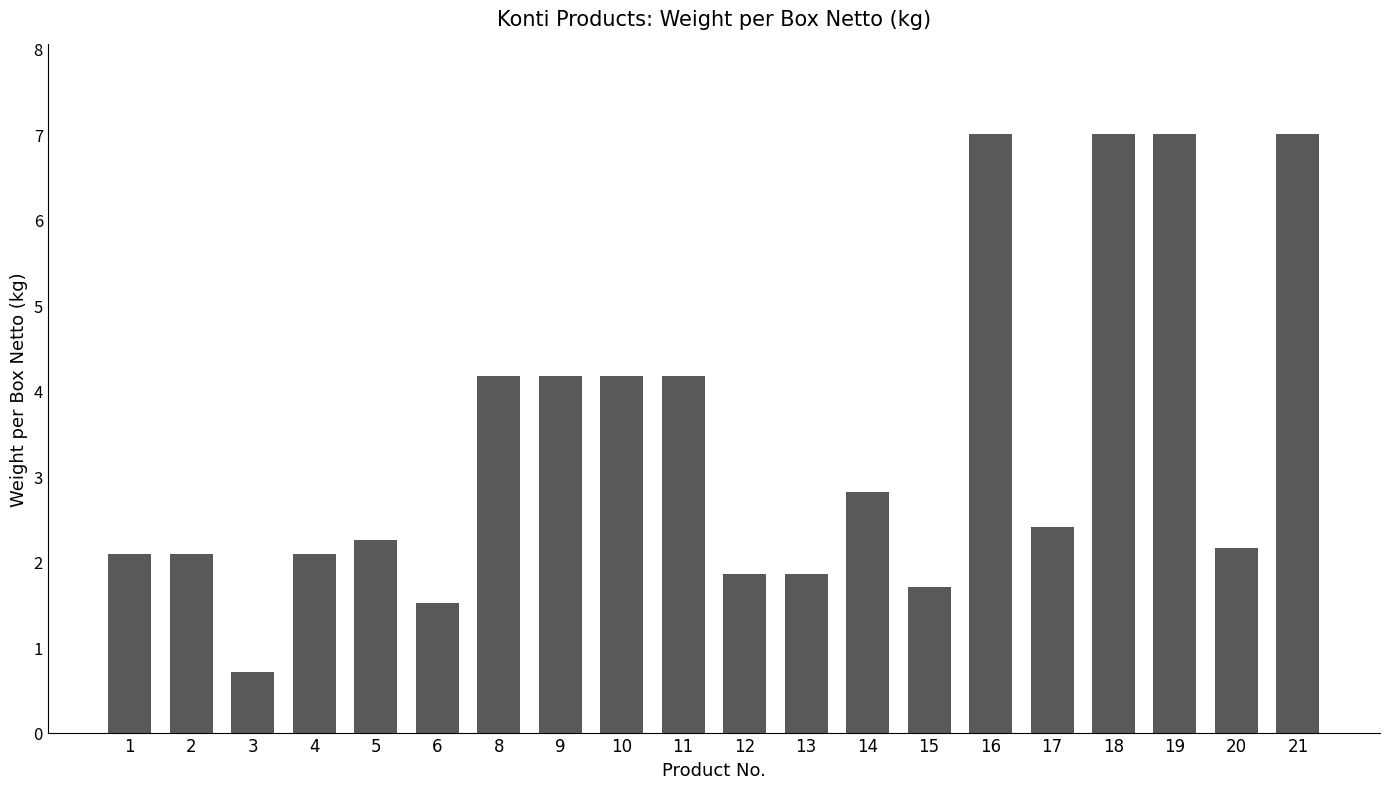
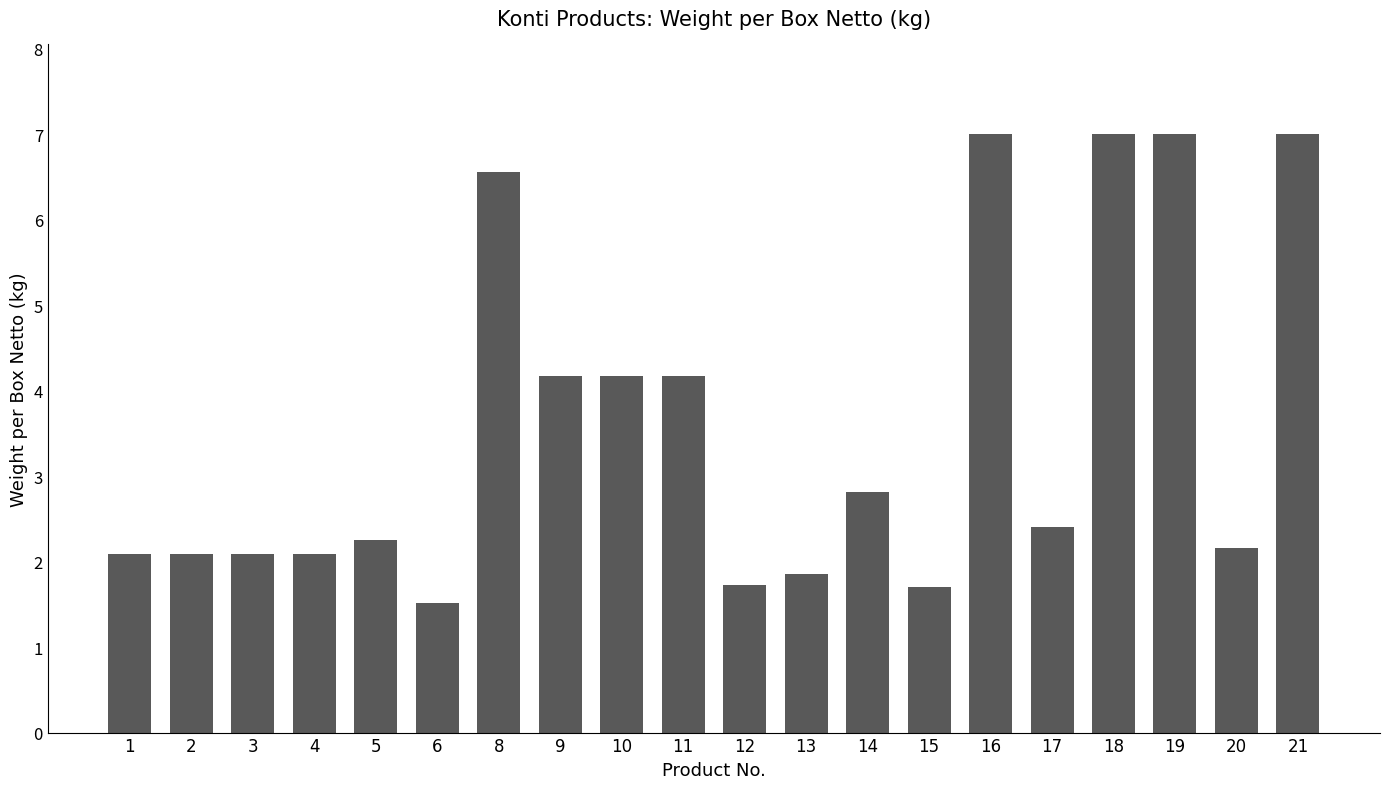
3: 0.7 -> 2.1
8: 4.2 -> 6.6
12: 1.9 -> 1.7
